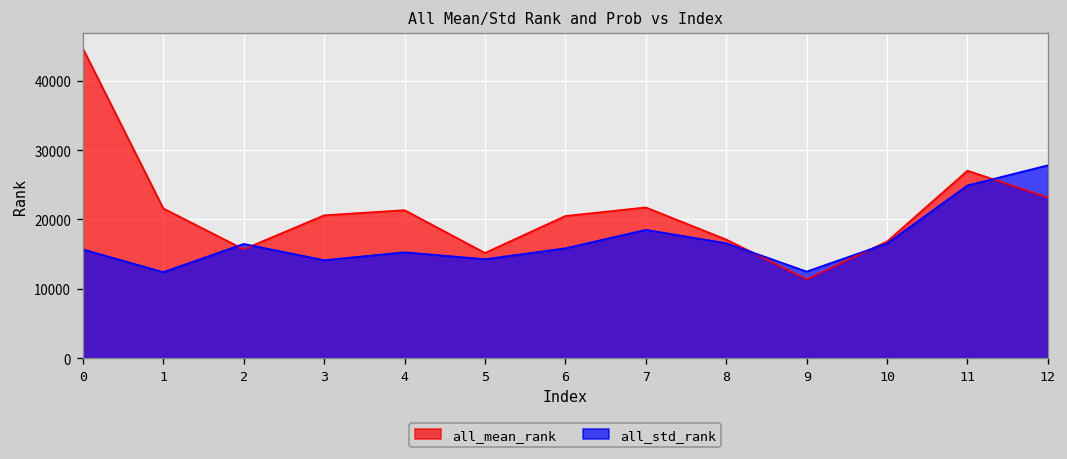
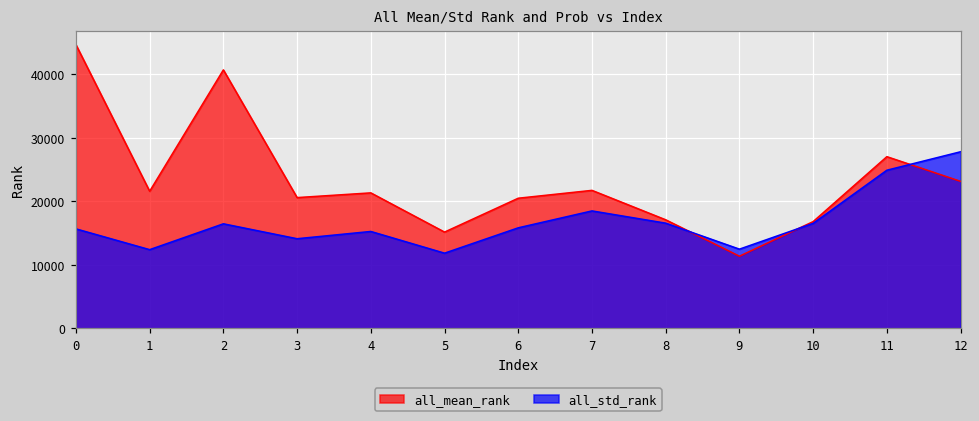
all_mean_rank, 2: 16000 -> 41000
all_std_rank, 5: 14000 -> 12000
